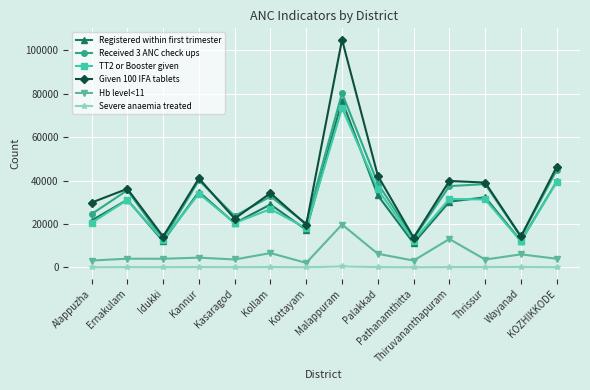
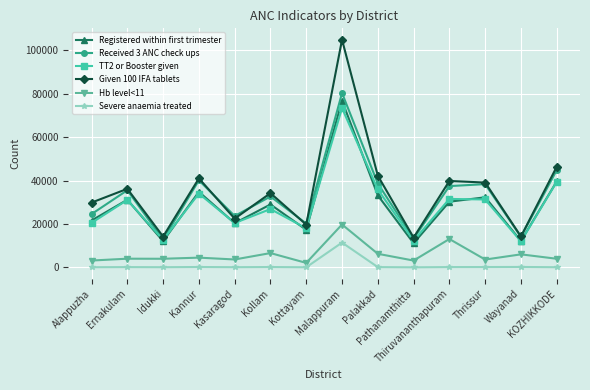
Severe anaemia treated, Malappuram: 0 -> 11000
